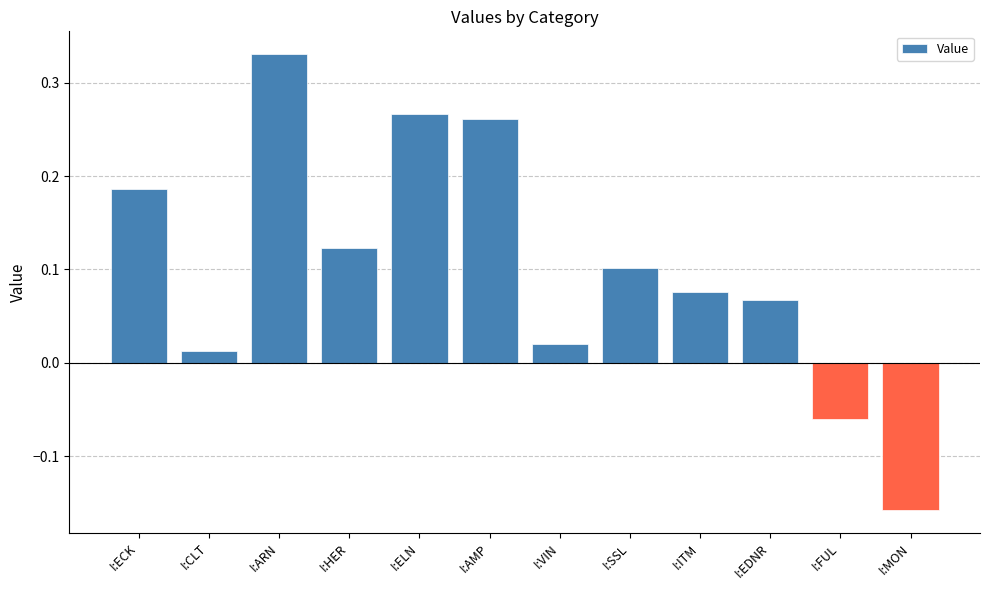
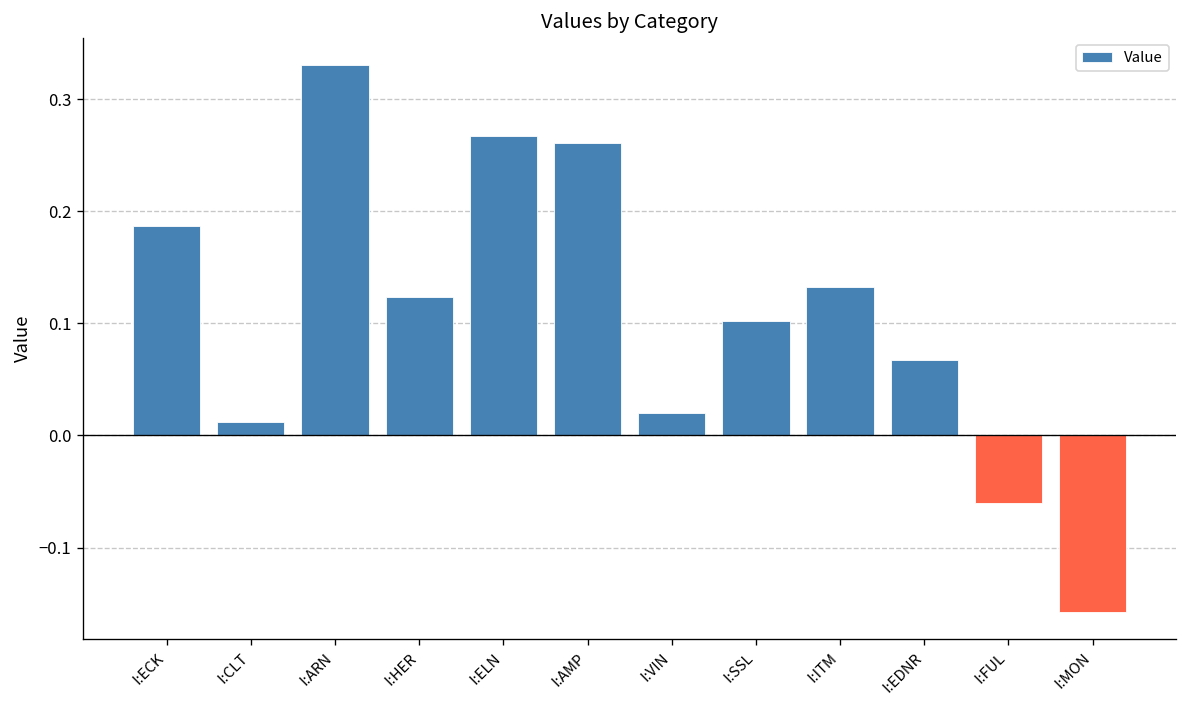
I:ITM: 0.08 -> 0.13
